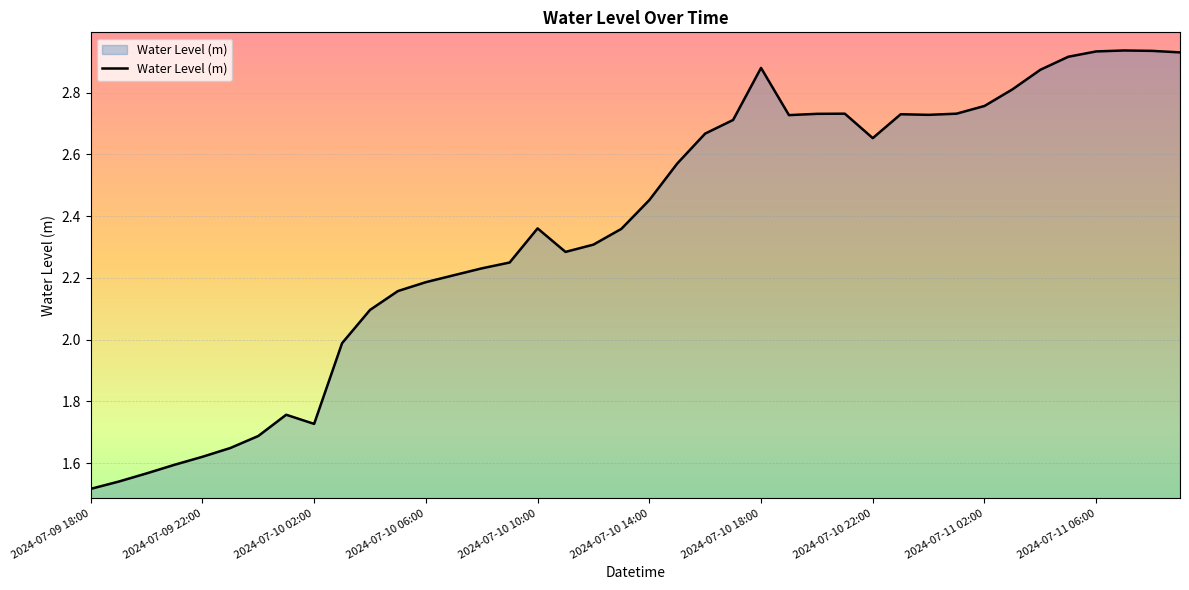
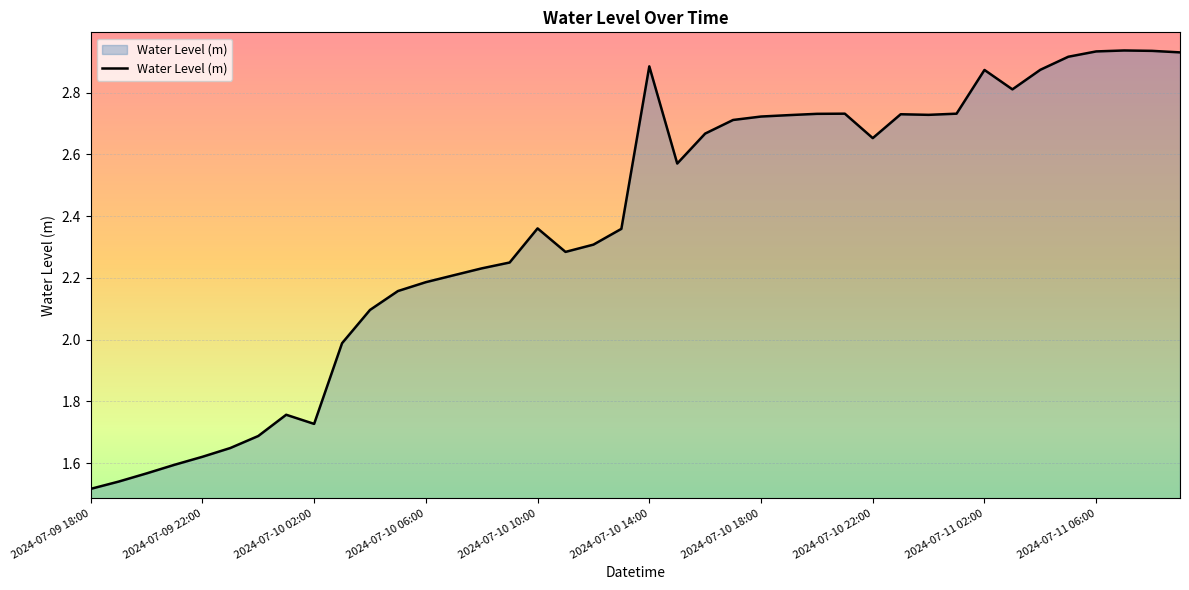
2024-07-10 14:00: 2.45 -> 2.88
2024-07-10 18:00: 2.88 -> 2.72
2024-07-11 02:00: 2.76 -> 2.87
